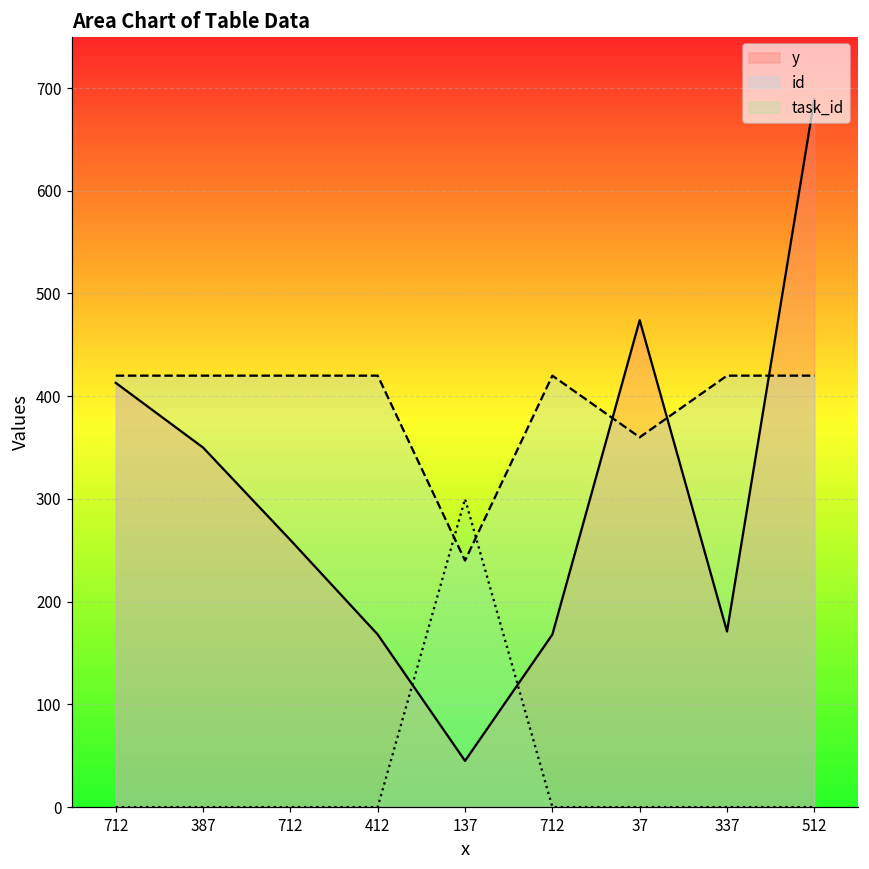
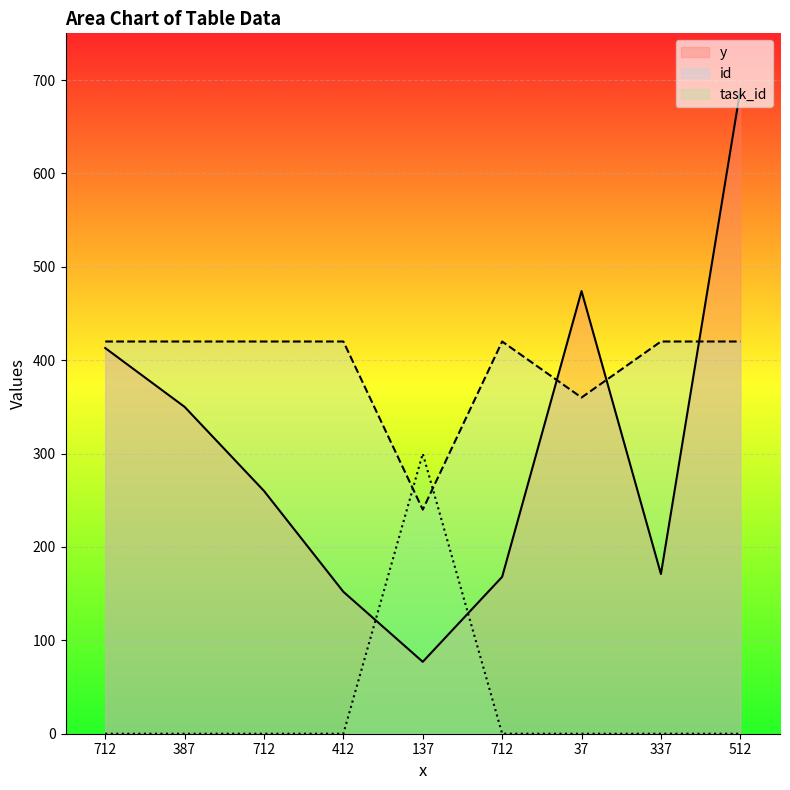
y, 412: 170 -> 150
y, 137: 50 -> 80
